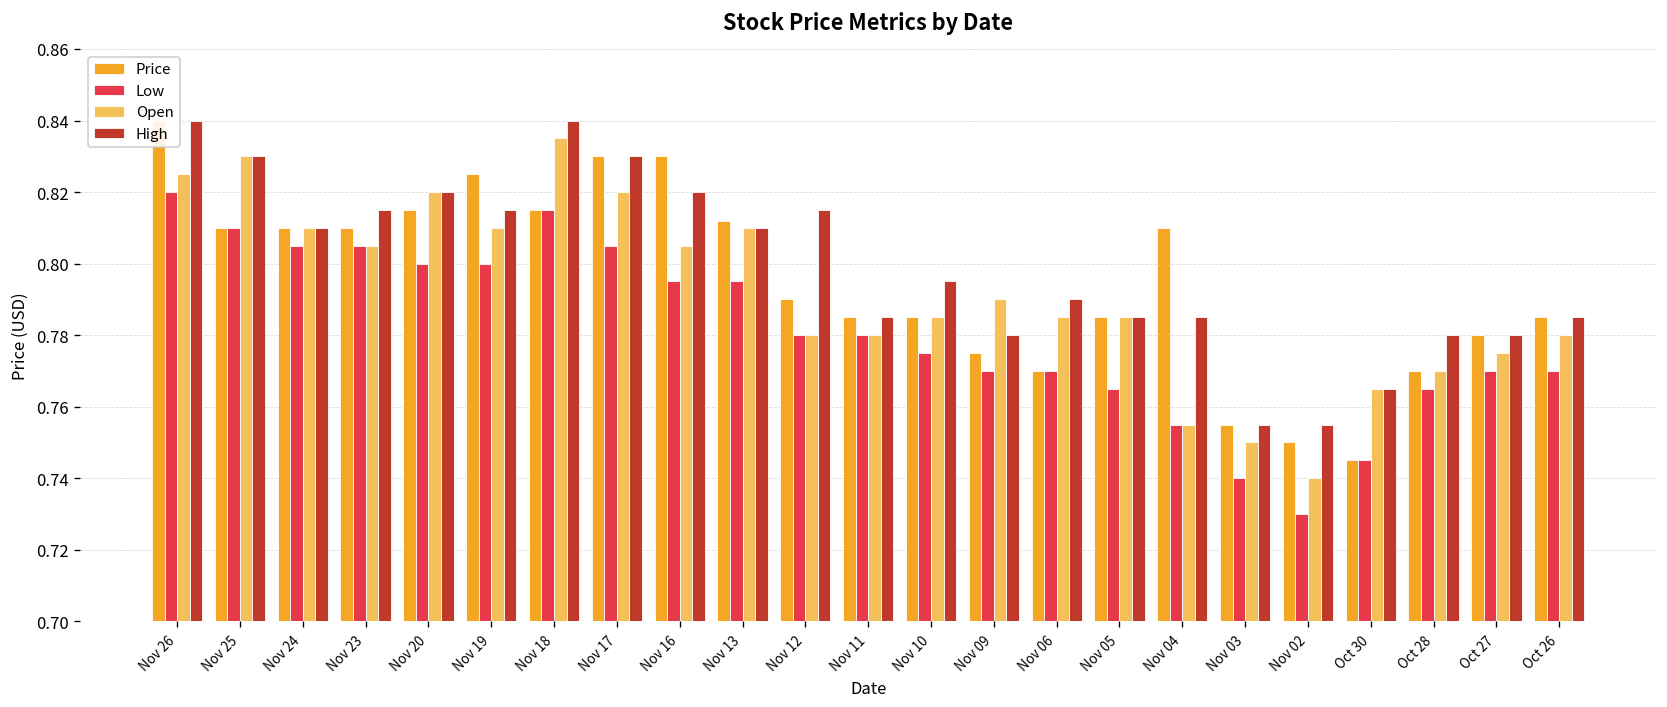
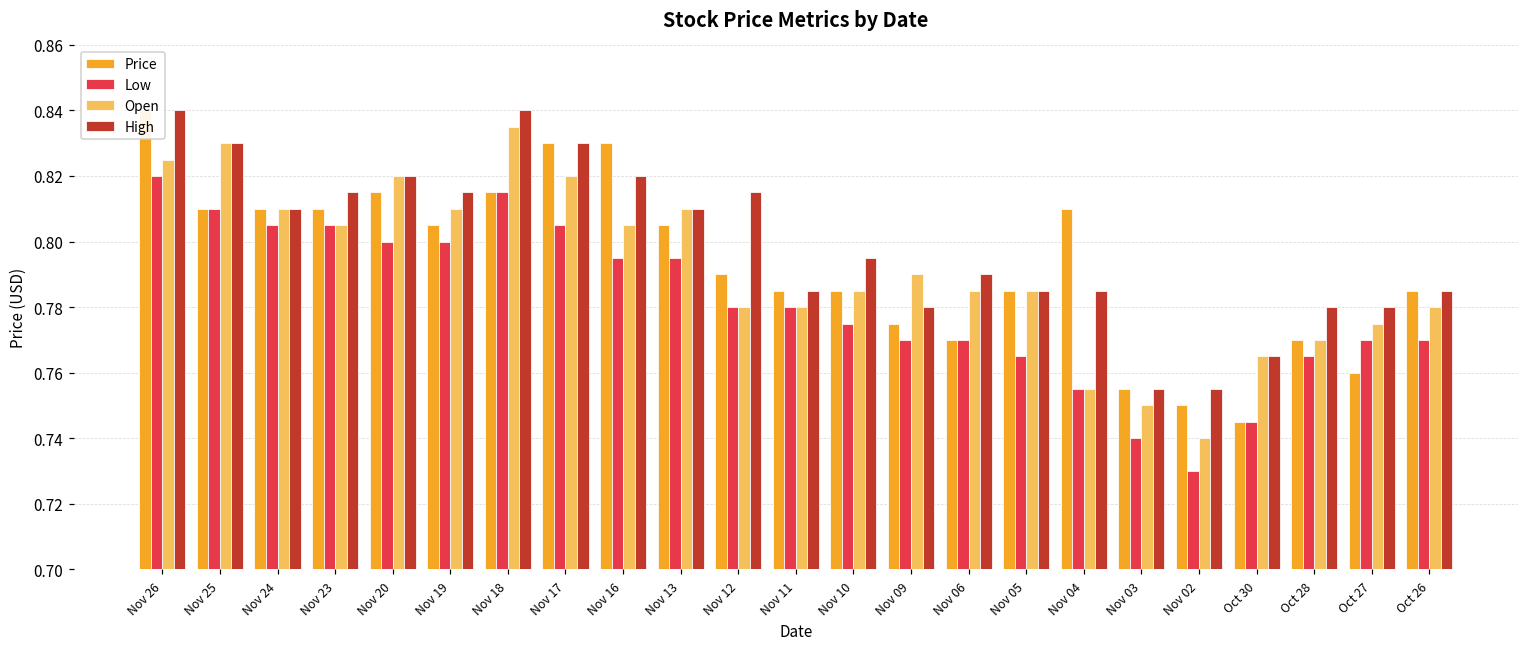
Price, Nov 19: 0.825 -> 0.805
Price, Nov 13: 0.812 -> 0.805
Price, Oct 27: 0.78 -> 0.76
